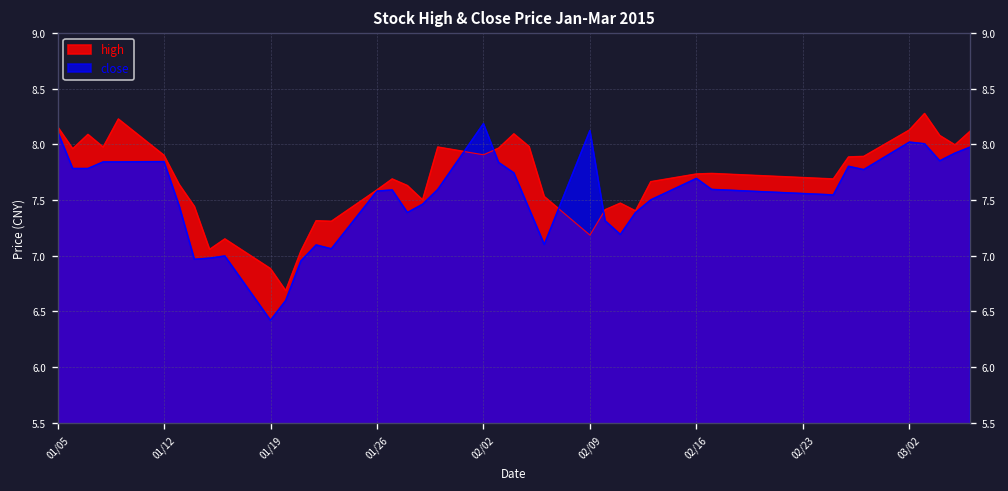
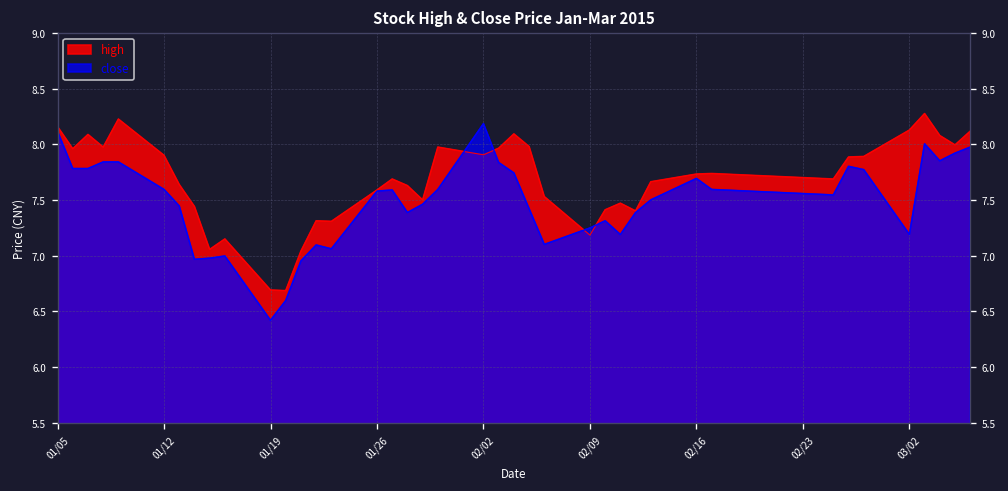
close, 01/12: 7.8 -> 7.6
high, 01/19: 6.9 -> 6.7
close, 02/09: 8.1 -> 7.2
close, 03/02: 8.0 -> 7.2
